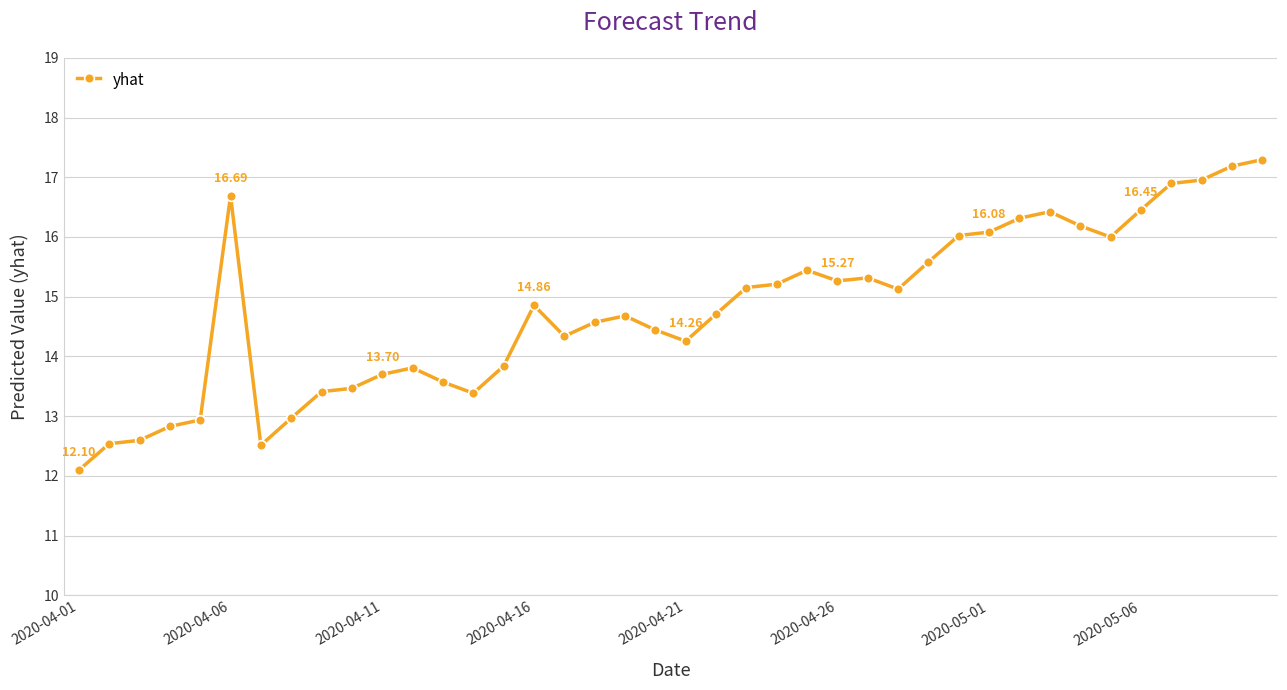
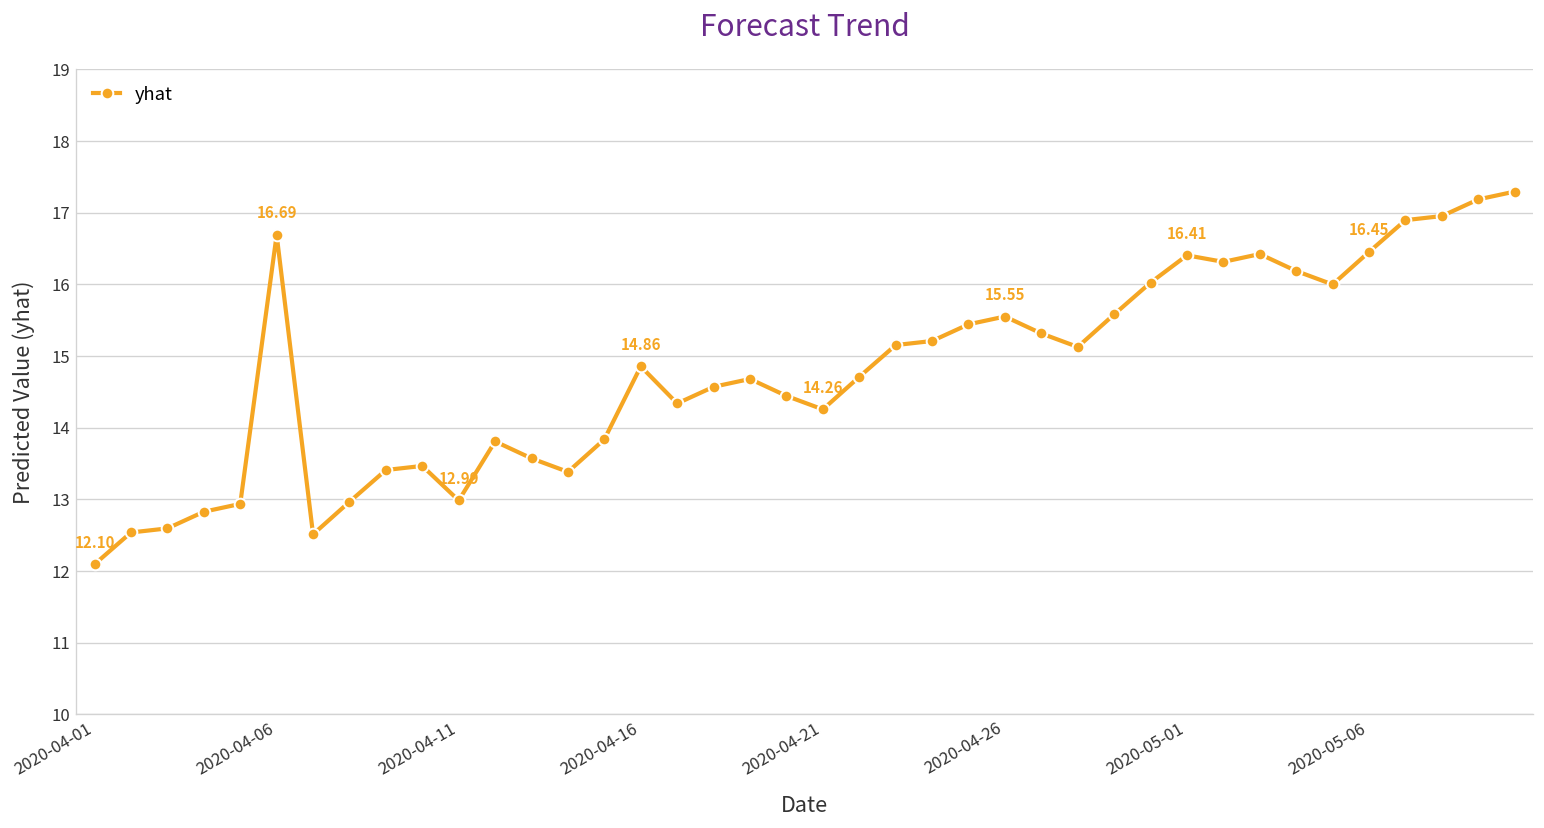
2020-04-11: 13.70 -> 12.99
2020-04-26: 15.27 -> 15.55
2020-05-01: 16.08 -> 16.41
